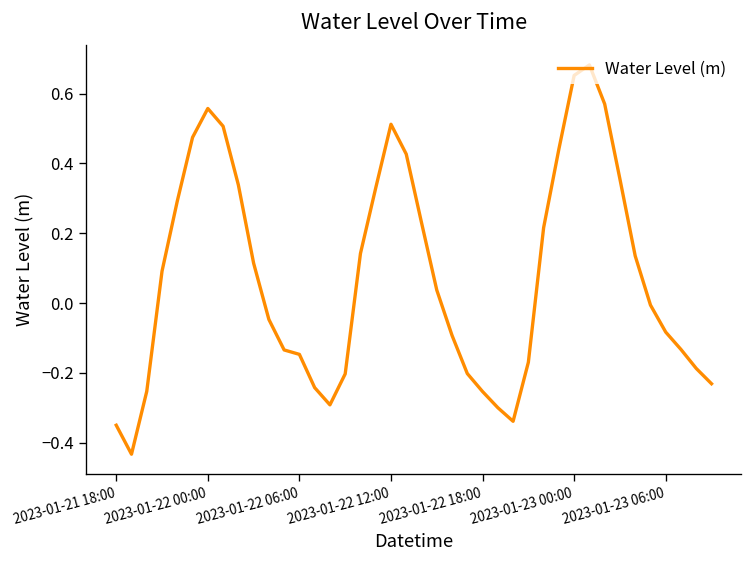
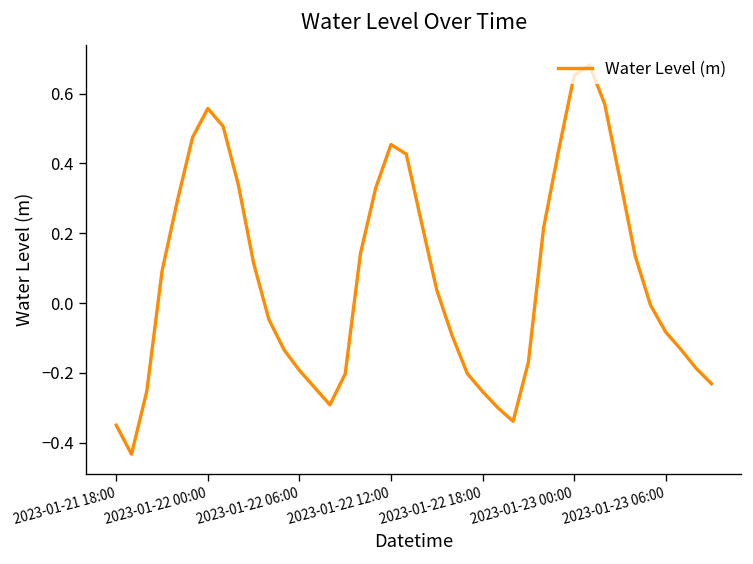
2023-01-22 06:00: -0.15 -> -0.19
2023-01-22 12:00: 0.51 -> 0.45
